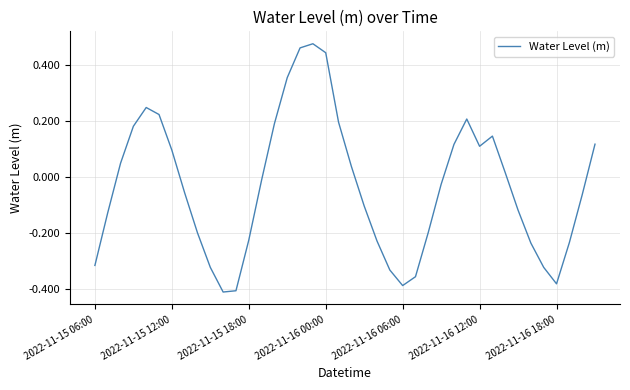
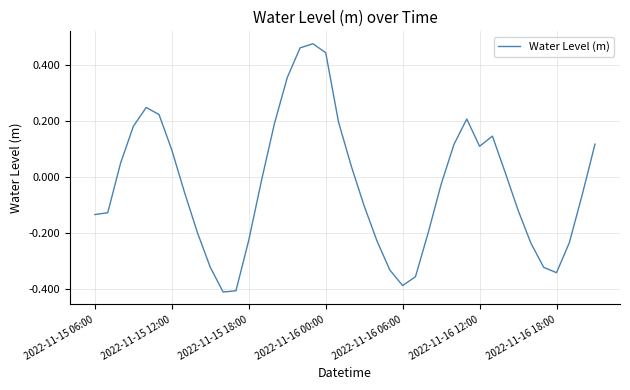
2022-11-15 06:00: -0.32 -> -0.13
2022-11-16 18:00: -0.38 -> -0.34
